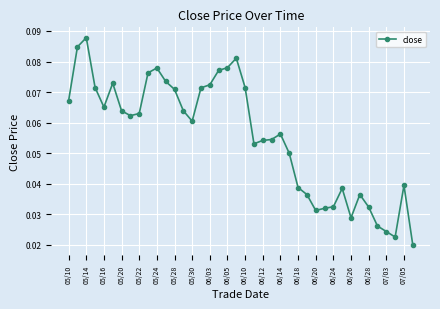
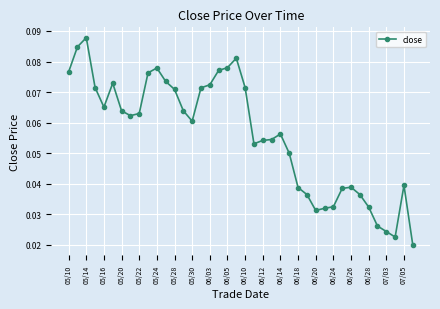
05/10: 0.067 -> 0.077
06/26: 0.029 -> 0.039
